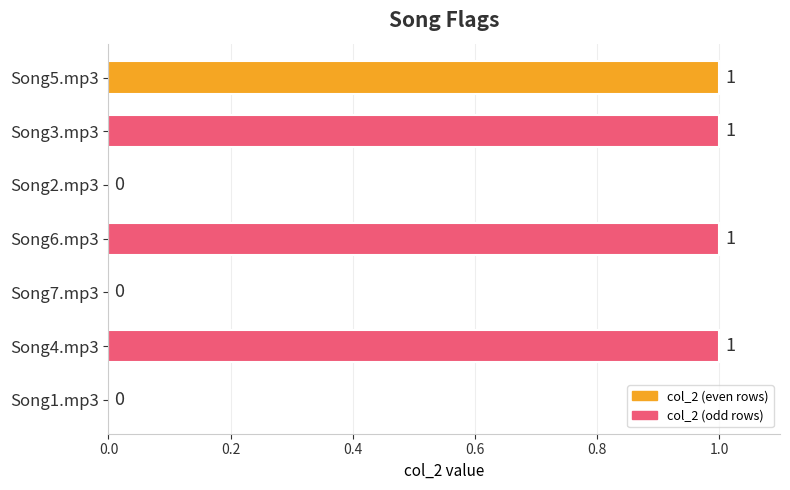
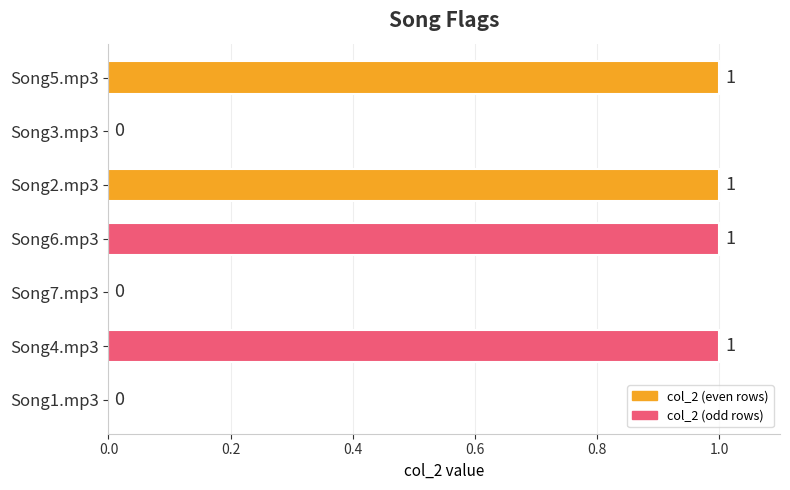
Song3.mp3: 1 -> 0
Song2.mp3: 0 -> 1
